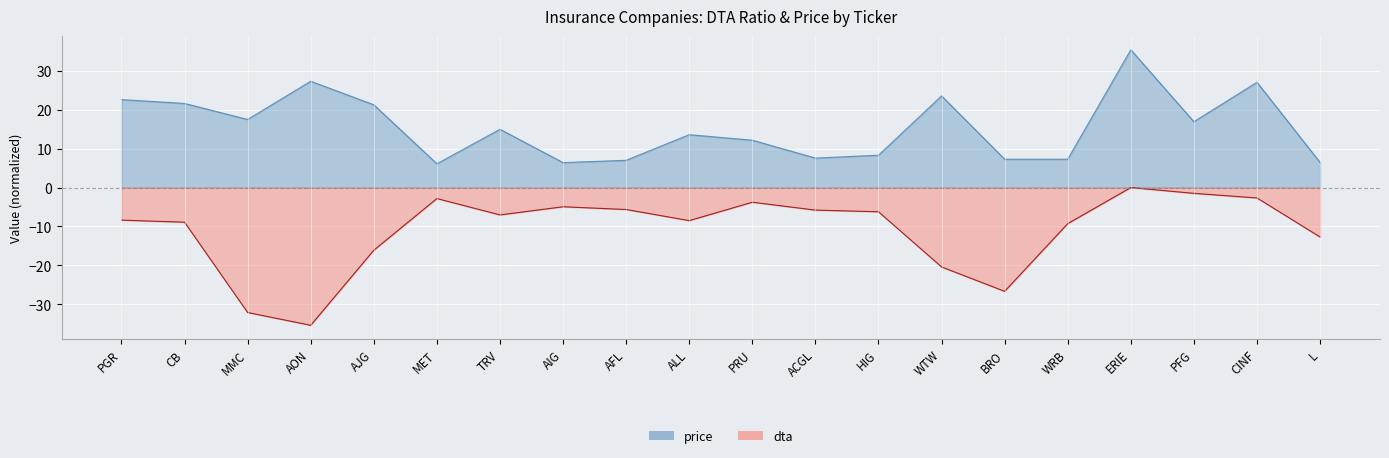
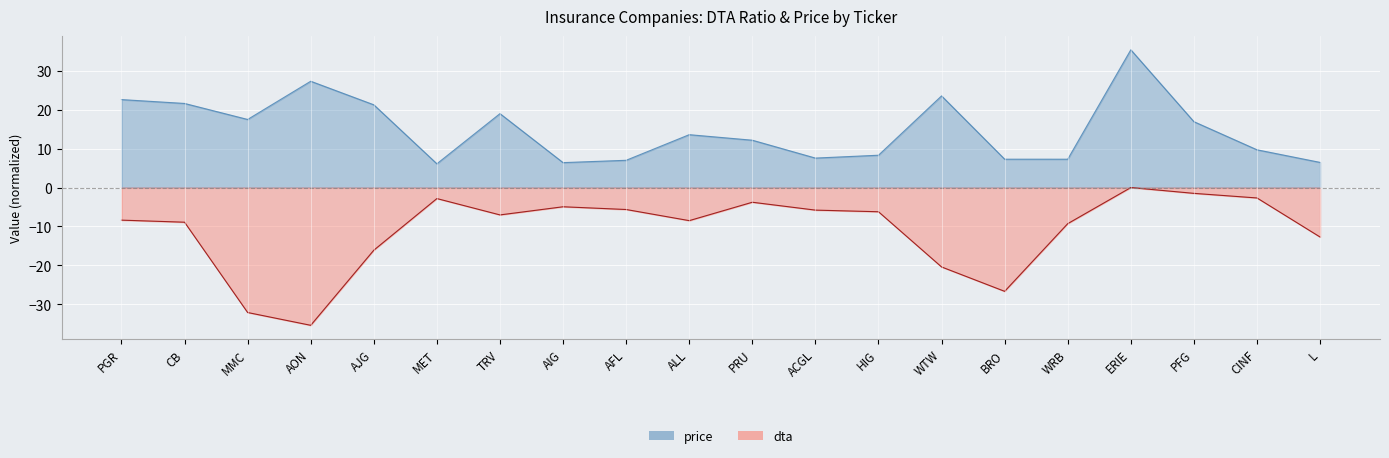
price, TRV: 15 -> 19
price, CINF: 27 -> 10
